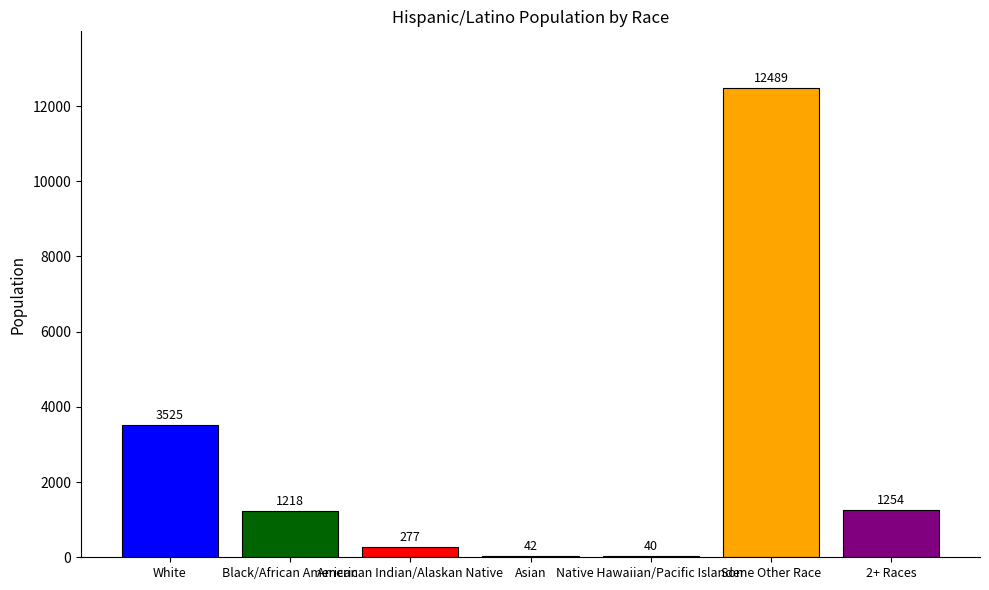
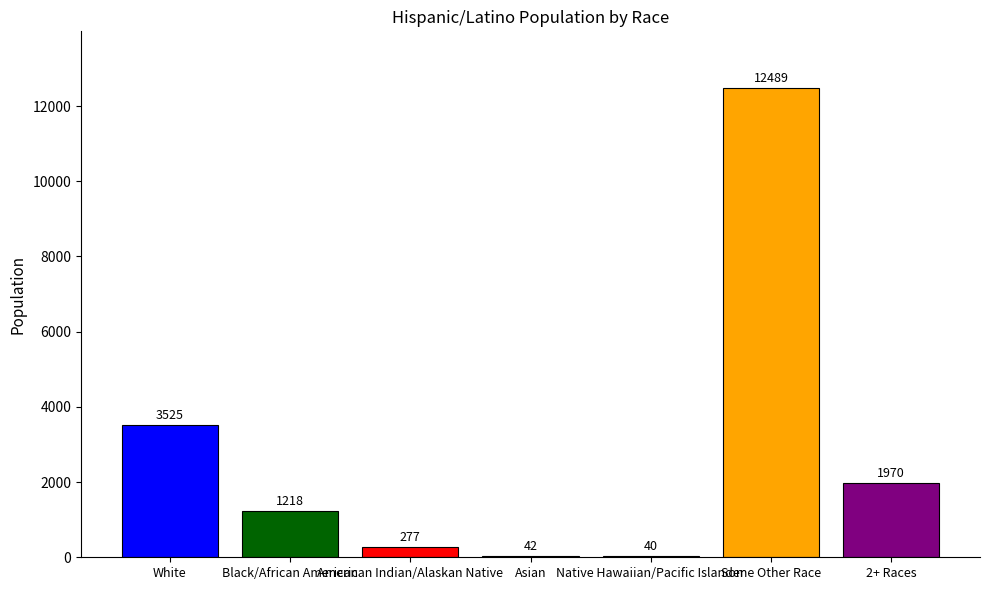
2+ Races: 1254 -> 1970
